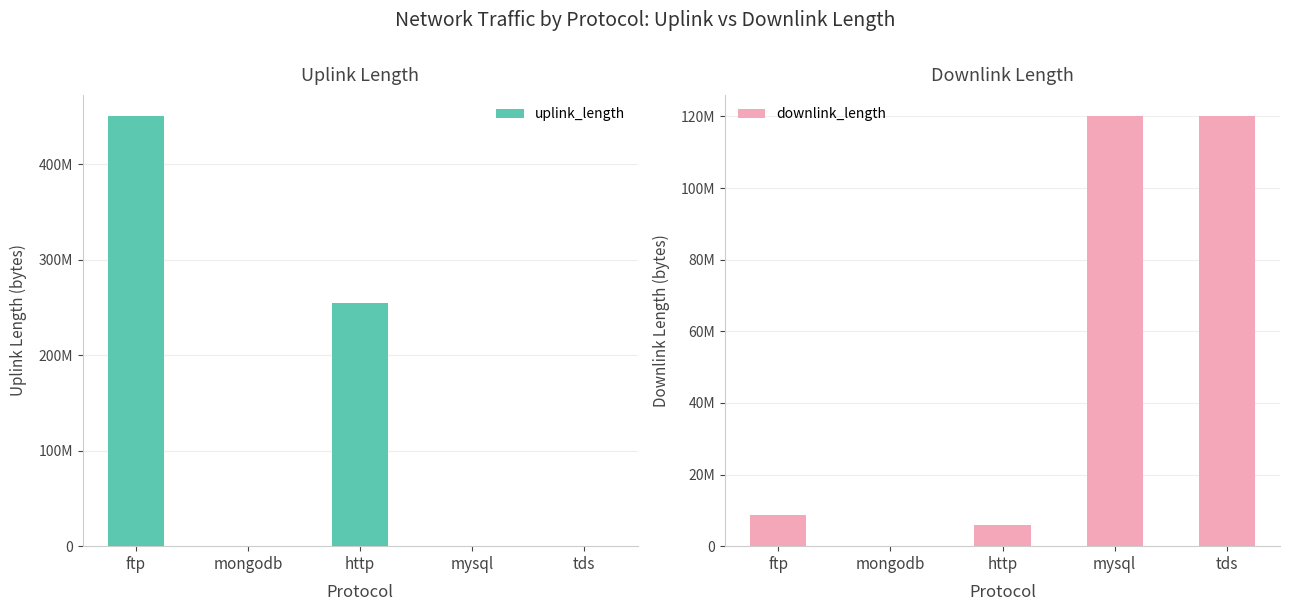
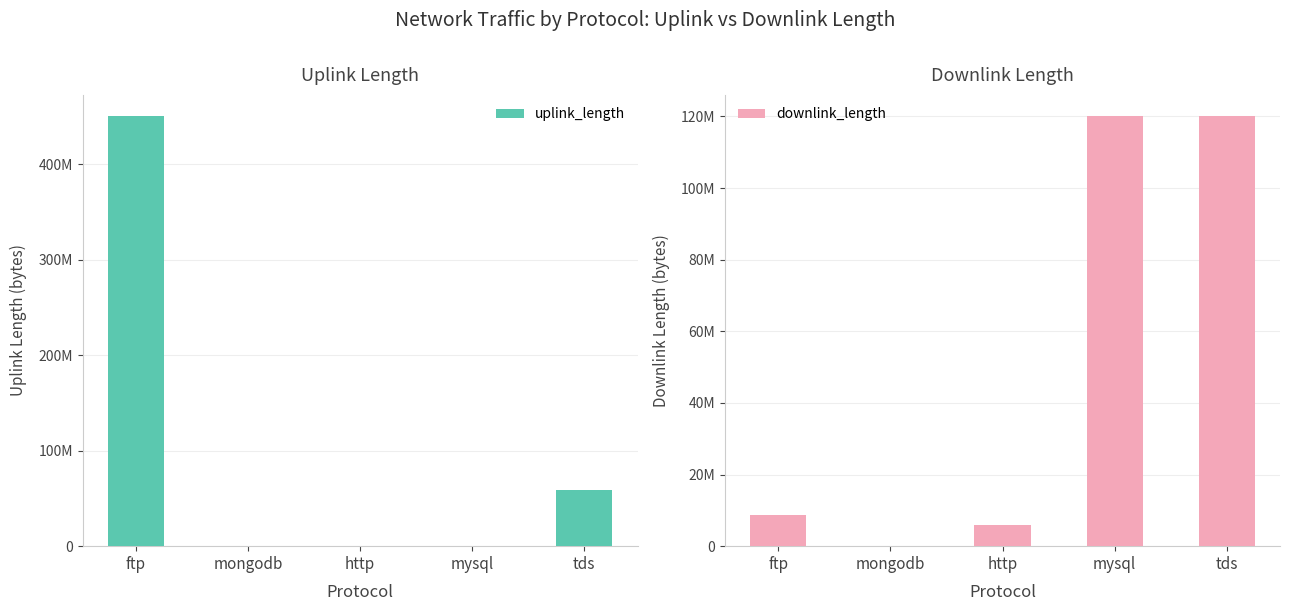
Uplink Length, http: 250000000 -> 0
Uplink Length, tds: 0 -> 60000000
